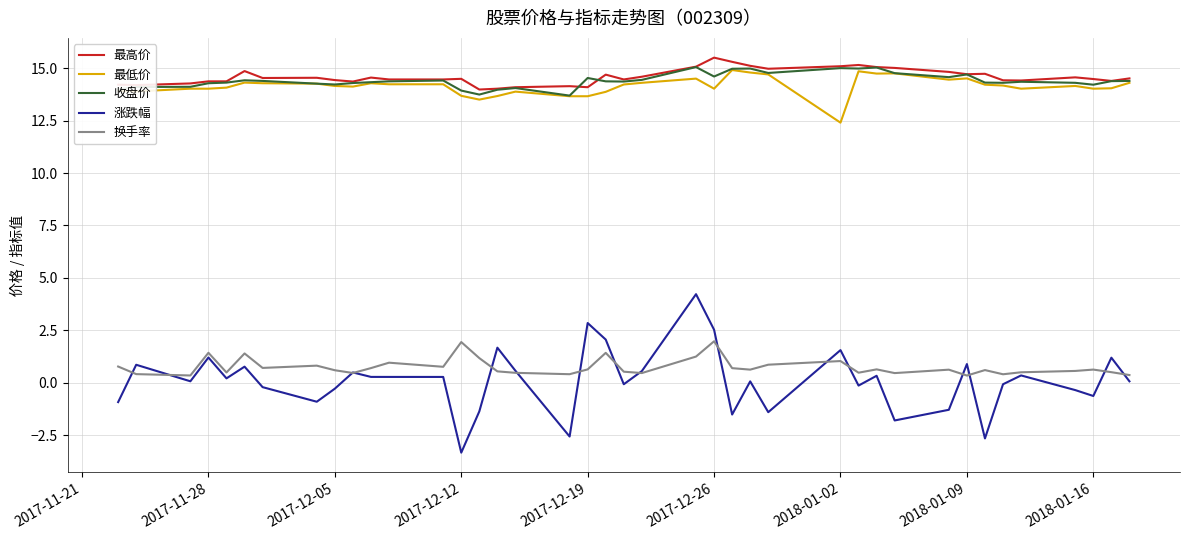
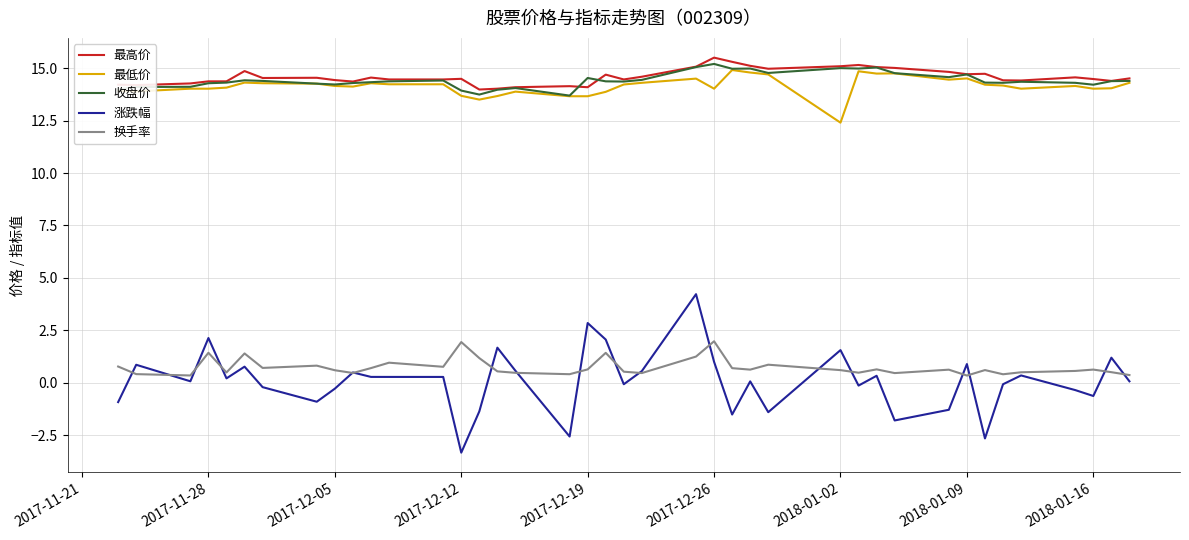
涨跌幅, 2017-11-28: 1.2 -> 2.1
收盘价, 2017-12-26: 14.6 -> 15.2
涨跌幅, 2017-12-26: 2.5 -> 1.0
换手率, 2018-01-02: 1.0 -> 0.6
